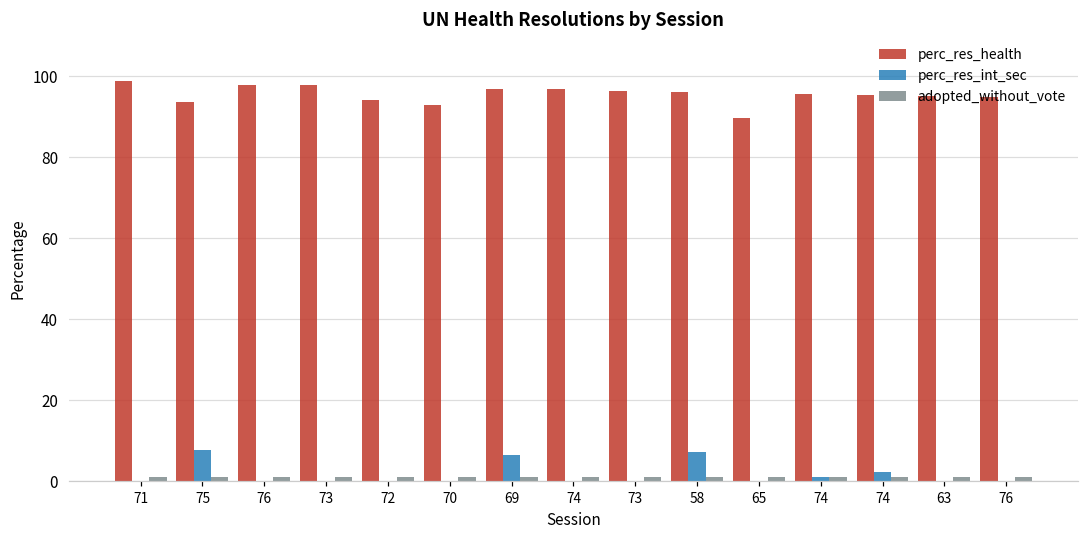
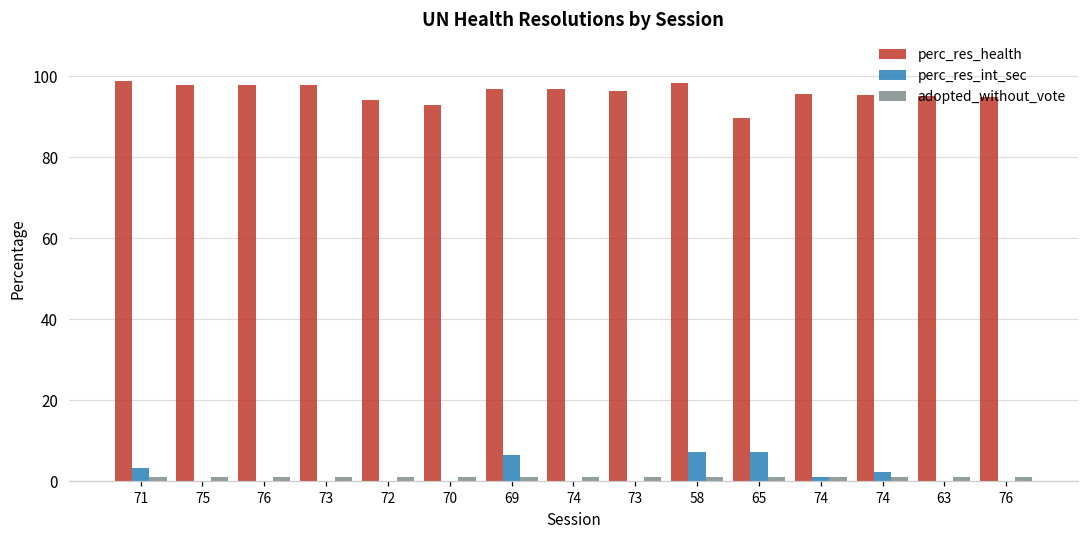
perc_res_int_sec, 71: 0 -> 3
perc_res_health, 75: 94 -> 98
perc_res_int_sec, 75: 8 -> 0
perc_res_health, 58: 96 -> 98
perc_res_int_sec, 65: 0 -> 7
